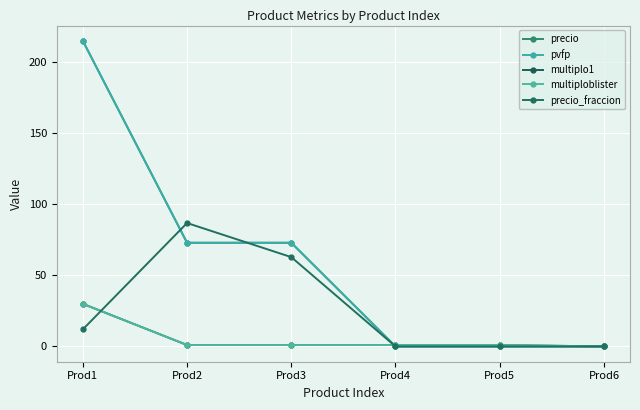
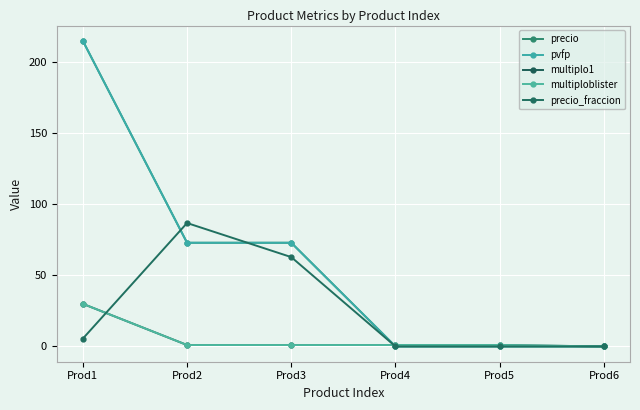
precio_fraccion, Prod1: 12 -> 6
